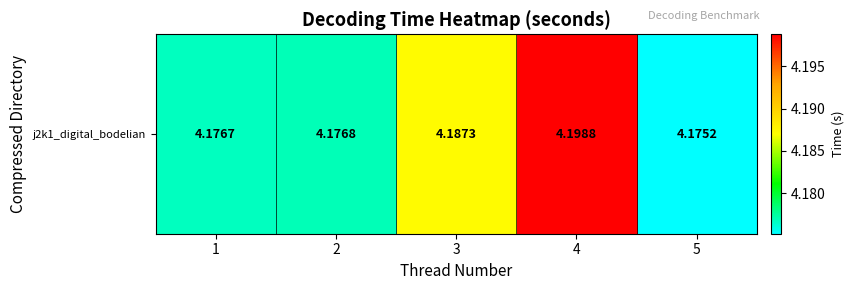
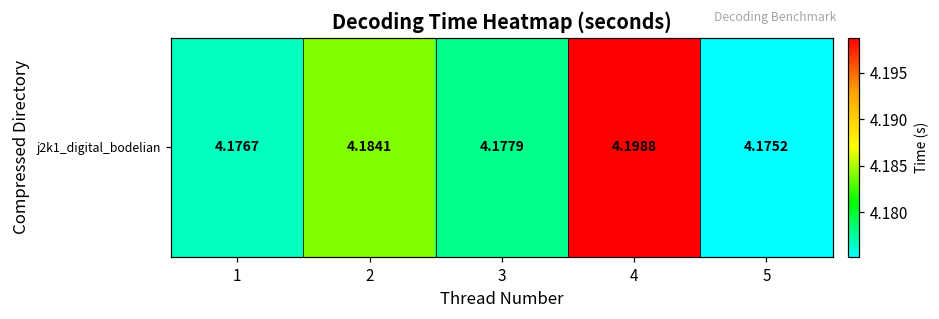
j2k1_digital_bodelian, 2: 4.1768 -> 4.1841
j2k1_digital_bodelian, 3: 4.1873 -> 4.1779
